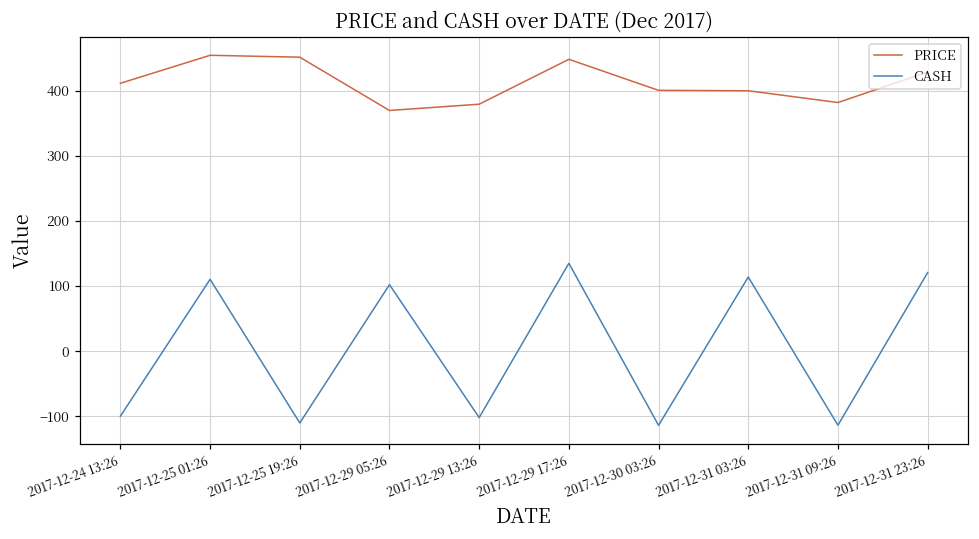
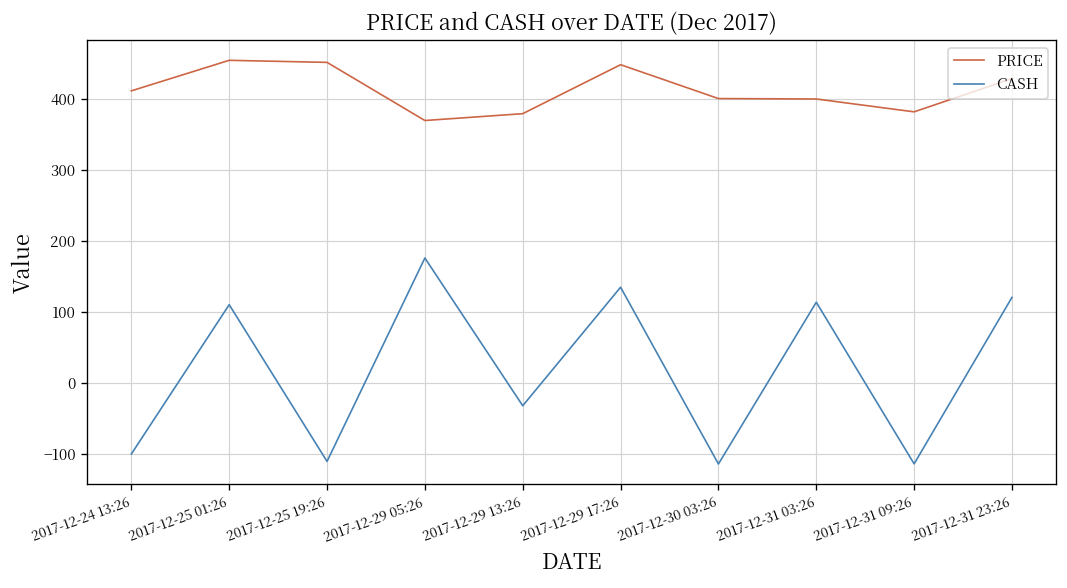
CASH, 2017-12-29 05:26: 100 -> 180
CASH, 2017-12-29 13:26: -100 -> -30
